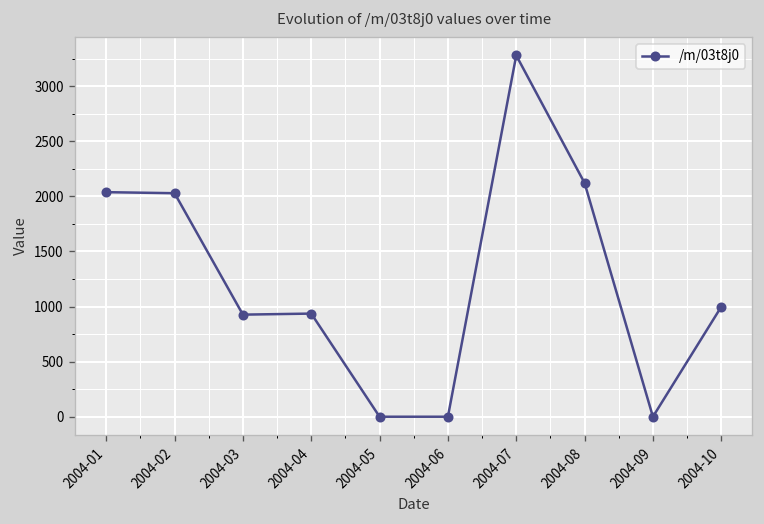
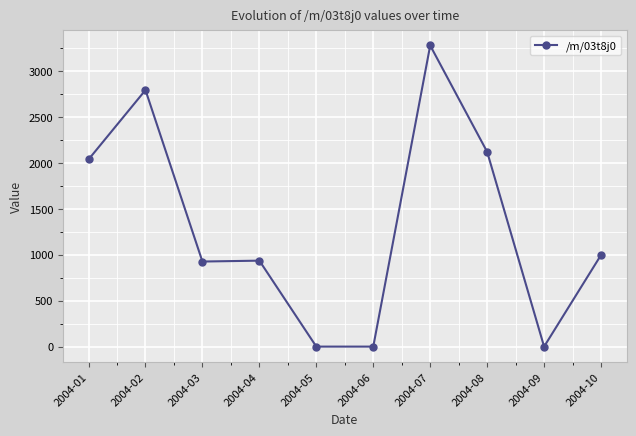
2004-02: 2000 -> 2800
